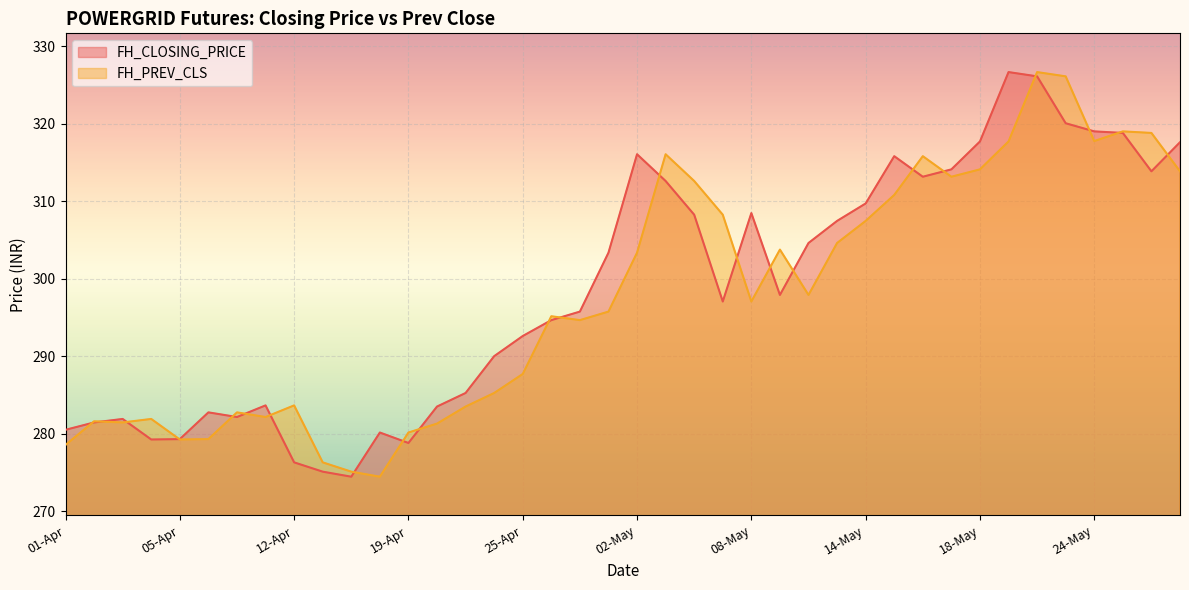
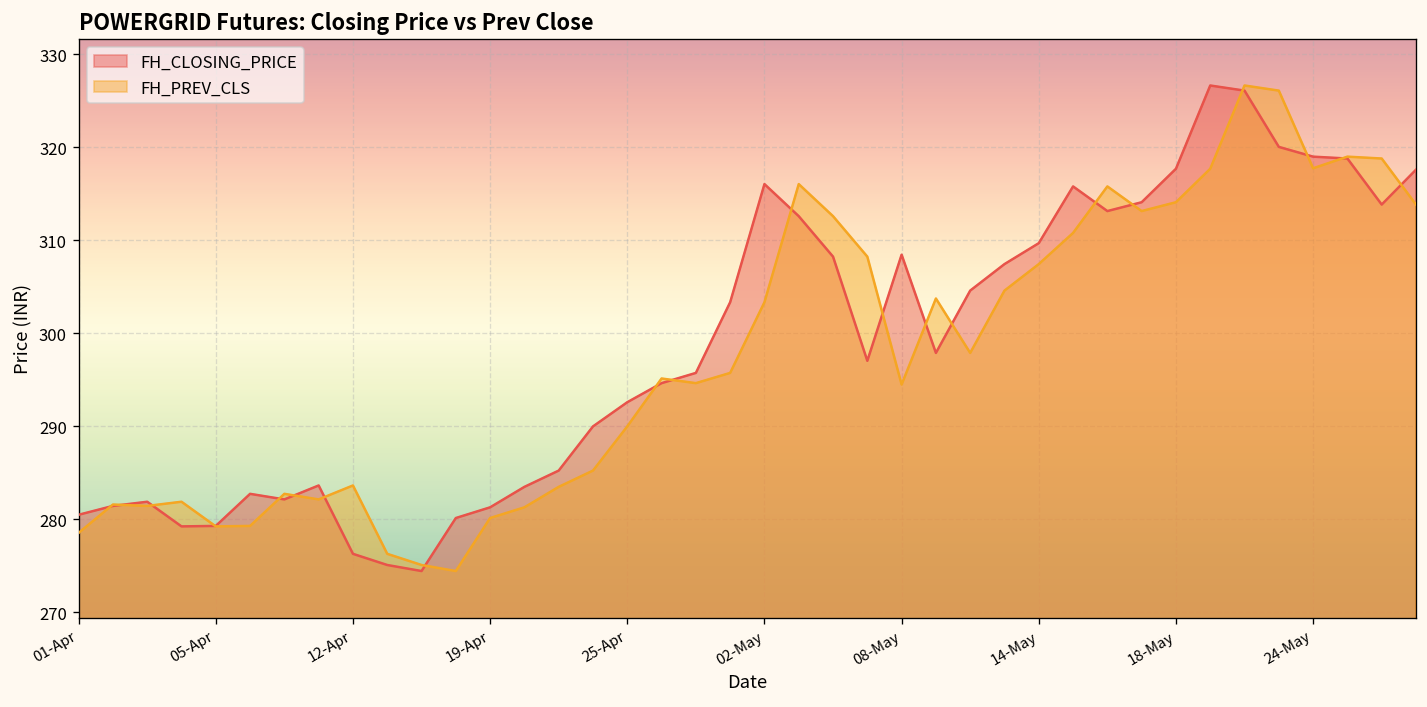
FH_CLOSING_PRICE, 19-Apr: 279 -> 281
FH_PREV_CLS, 25-Apr: 288 -> 290
FH_PREV_CLS, 08-May: 297 -> 295
